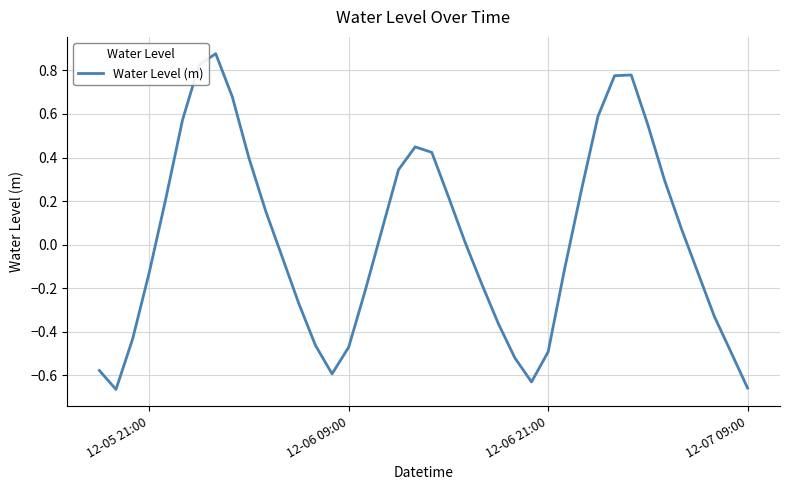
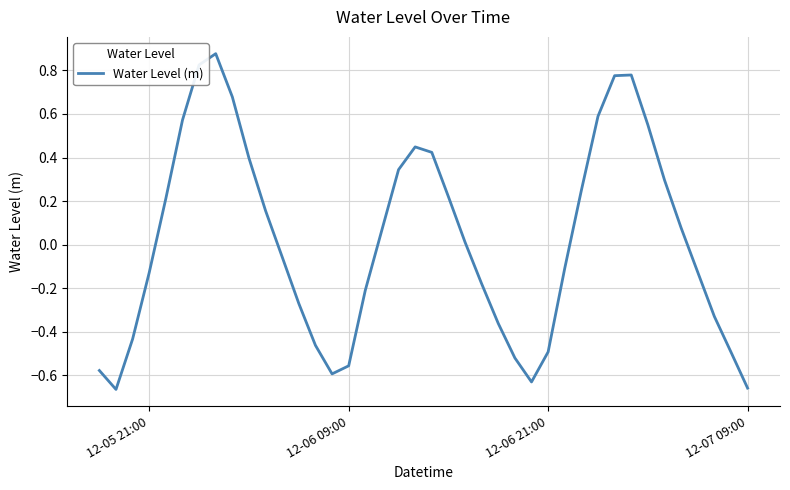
12-06 09:00: -0.47 -> -0.56
